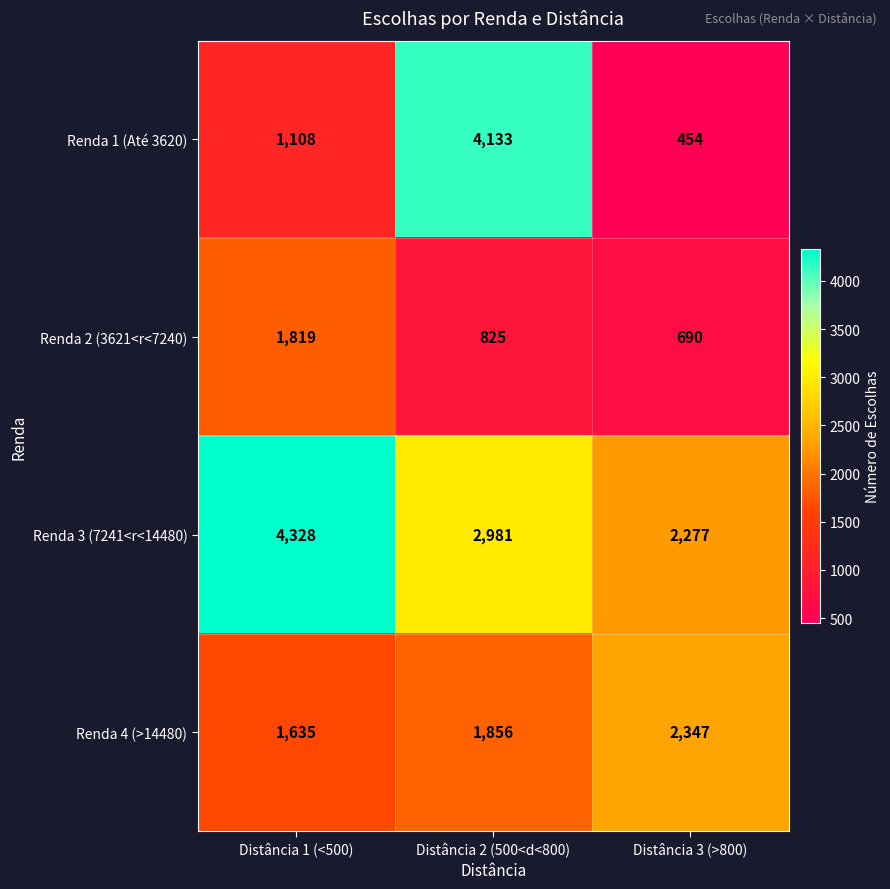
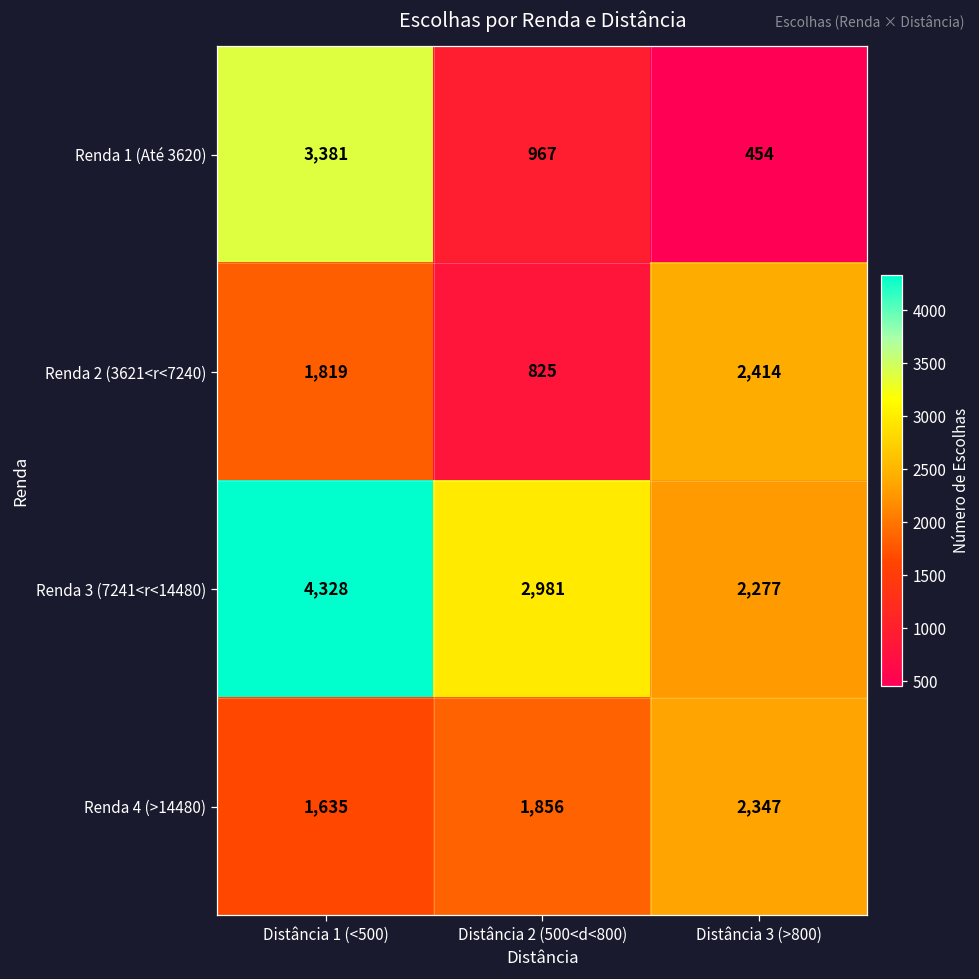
Renda 1 (Até 3620), Distância 1 (<500): 1,108 -> 3,381
Renda 1 (Até 3620), Distância 2 (500<d<800): 4,133 -> 967
Renda 2 (3621<r<7240), Distância 3 (>800): 690 -> 2,414
